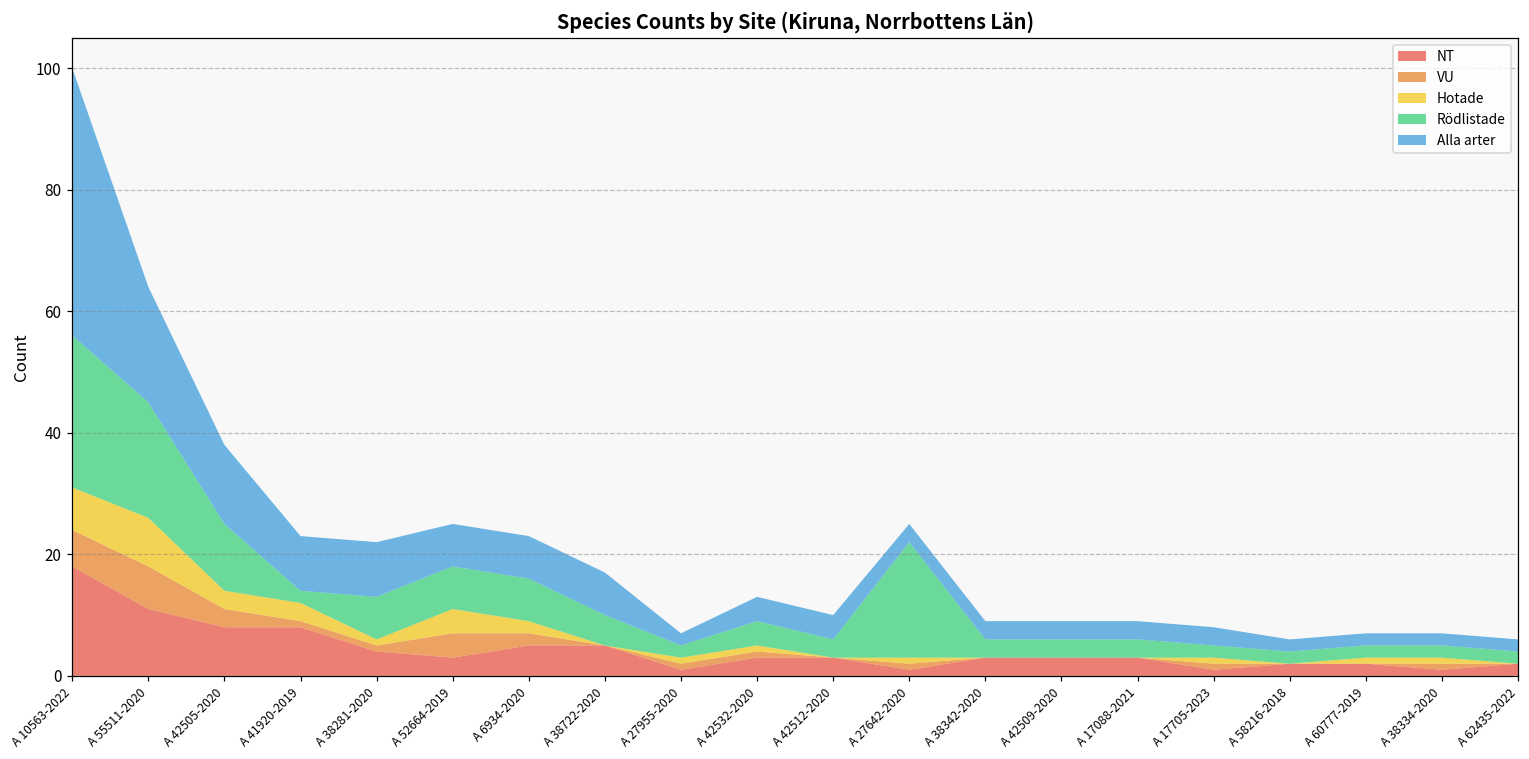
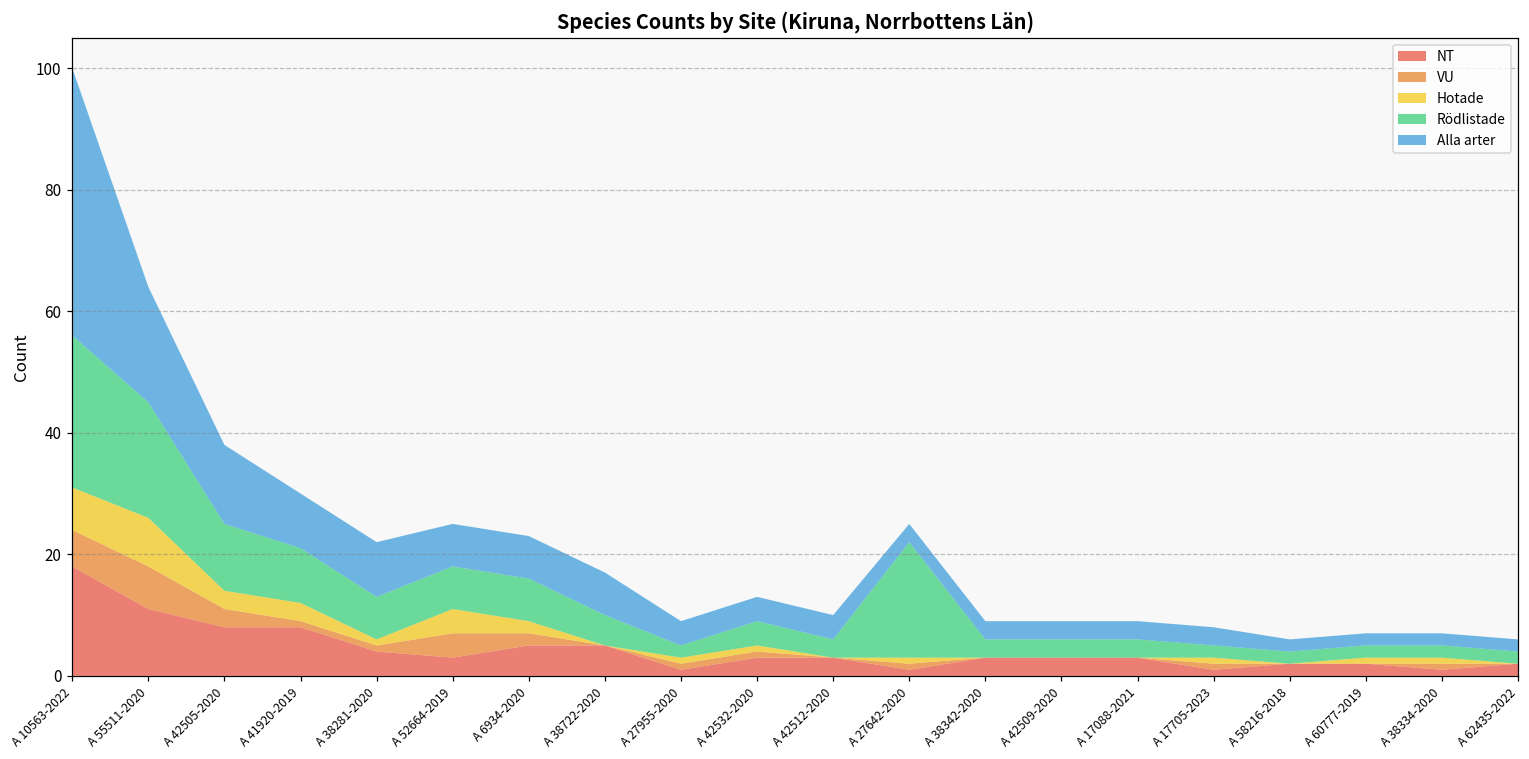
Rödlistade, A 41920-2019: 2 -> 9
Alla arter, A 27955-2020: 2 -> 4
